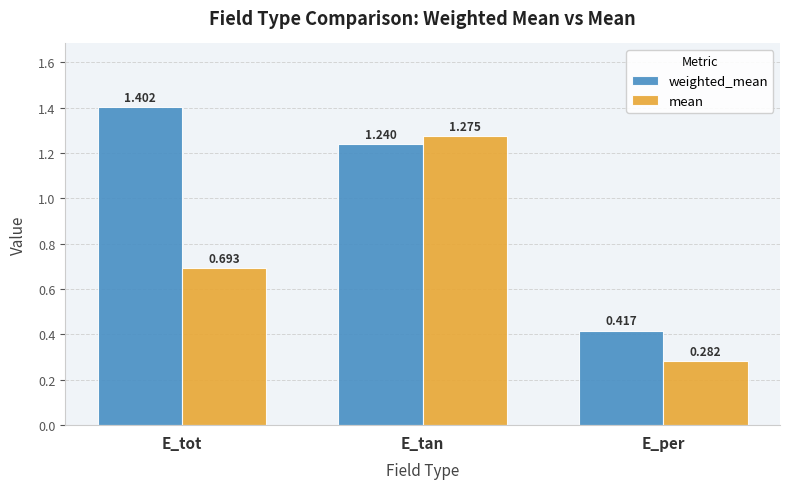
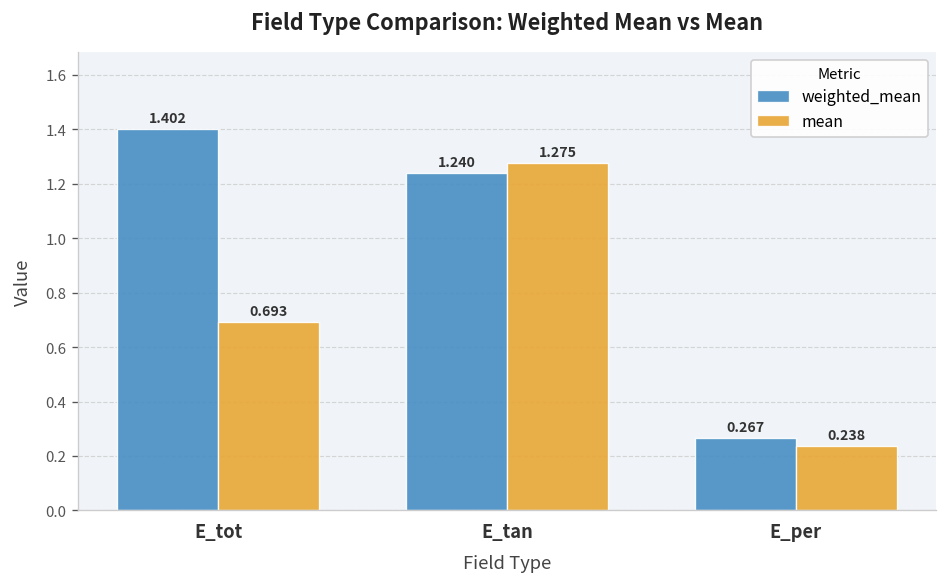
weighted_mean, E_per: 0.417 -> 0.267
mean, E_per: 0.282 -> 0.238
